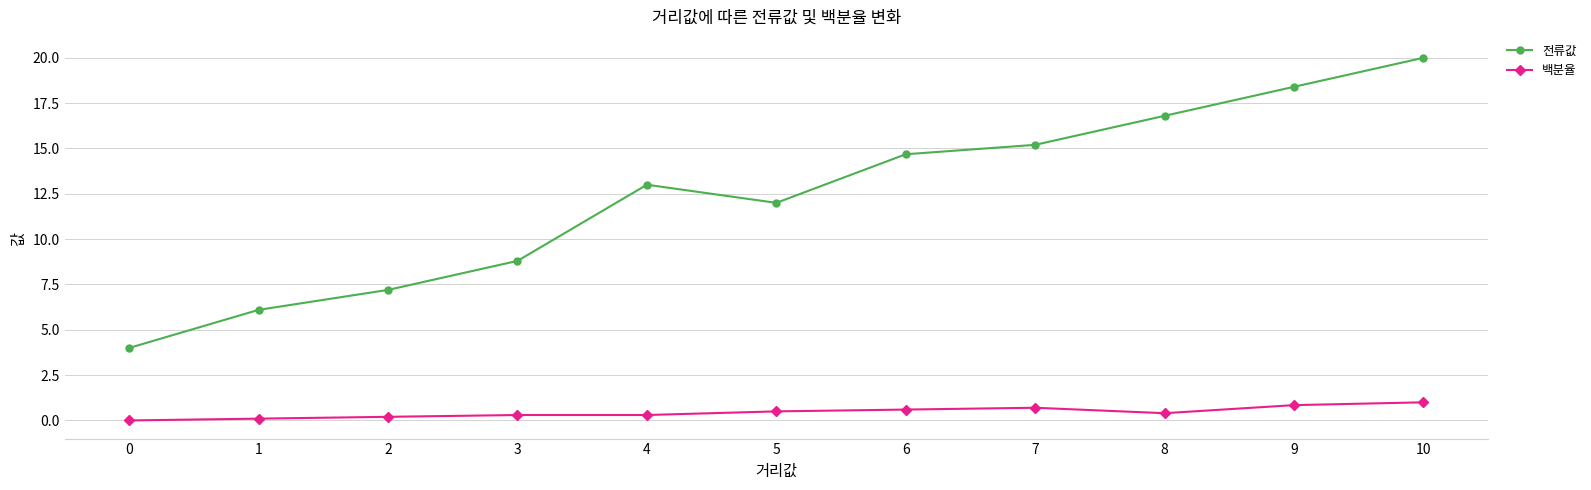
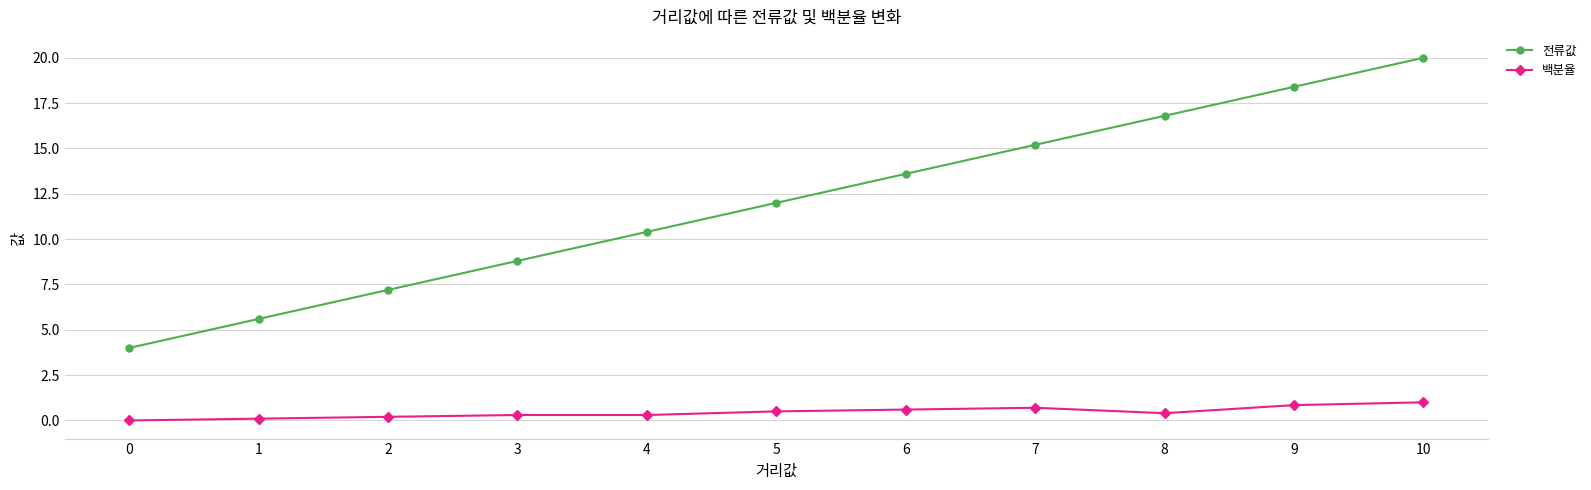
전류값, 1: 6.1 -> 5.6
전류값, 4: 13.0 -> 10.4
전류값, 6: 14.7 -> 13.6
